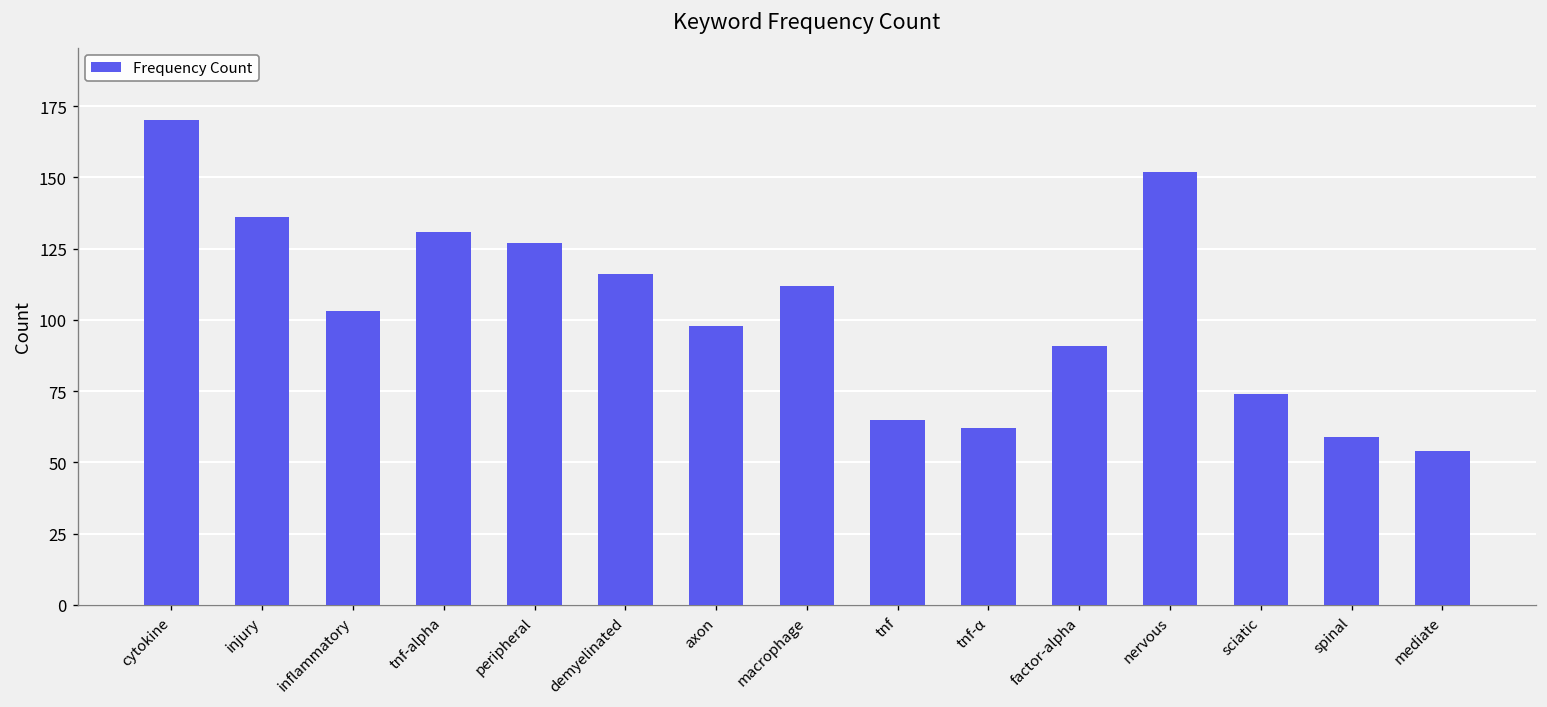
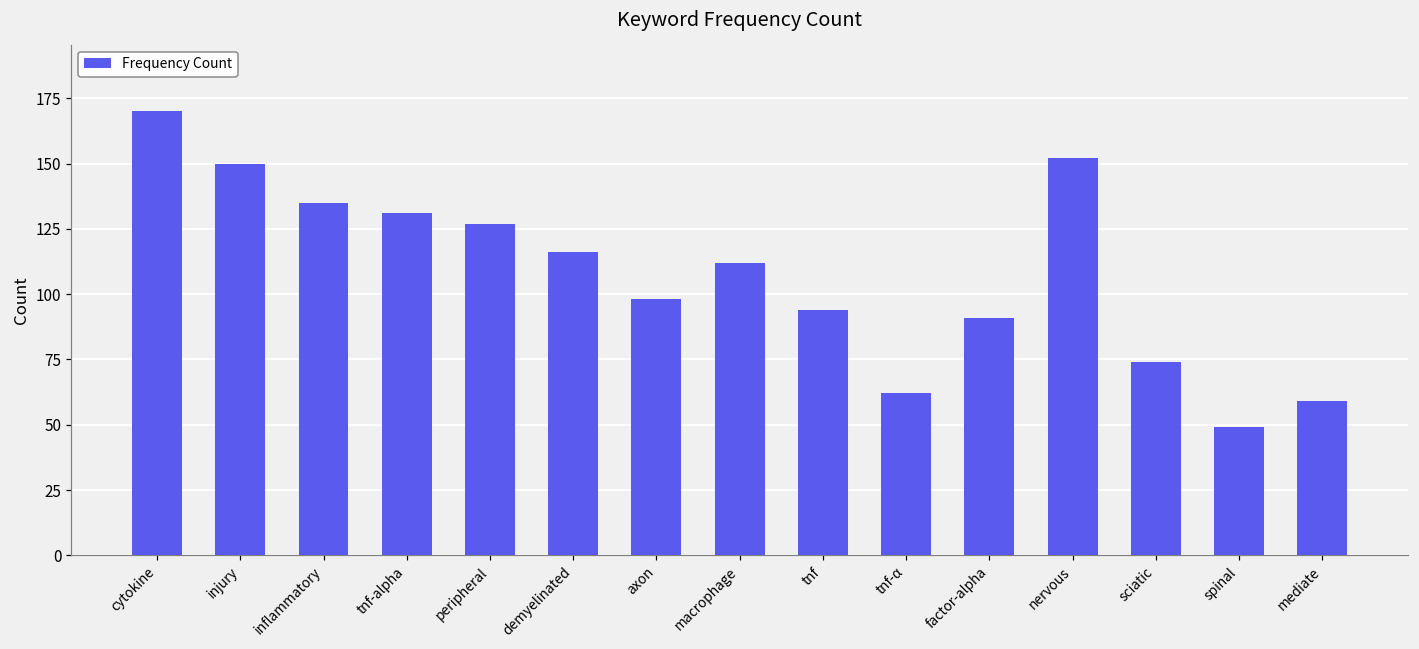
injury: 136 -> 150
inflammatory: 103 -> 135
tnf: 65 -> 94
spinal: 59 -> 49
mediate: 54 -> 59
